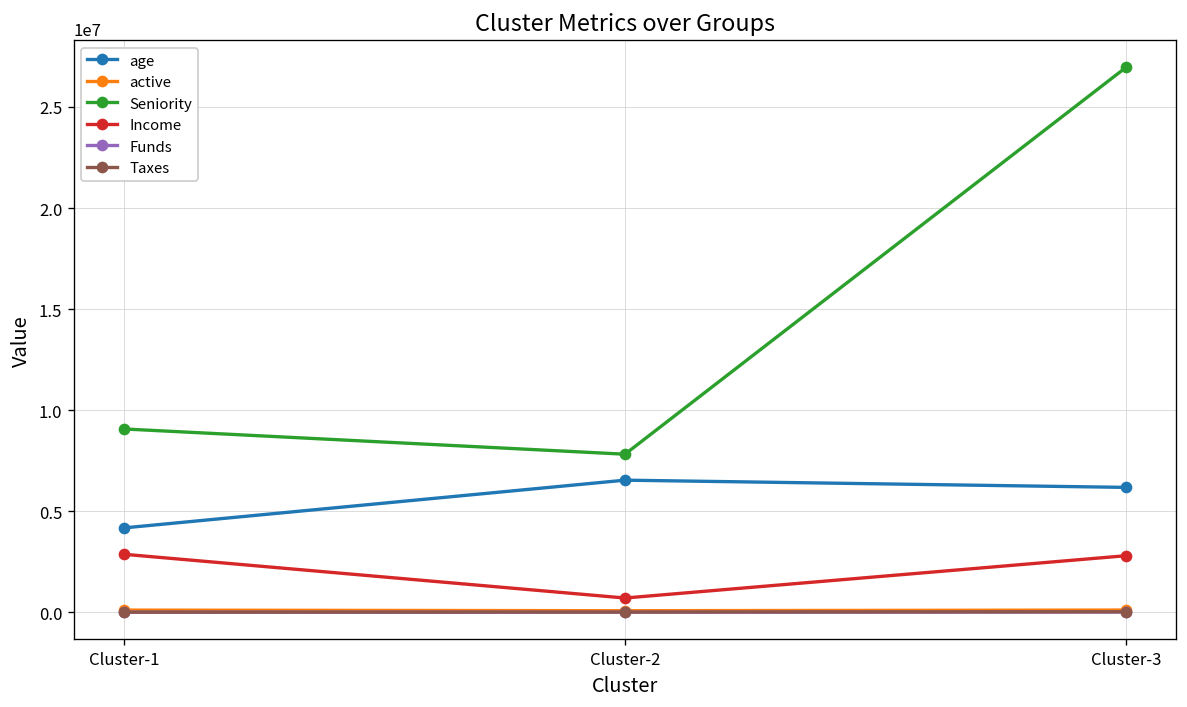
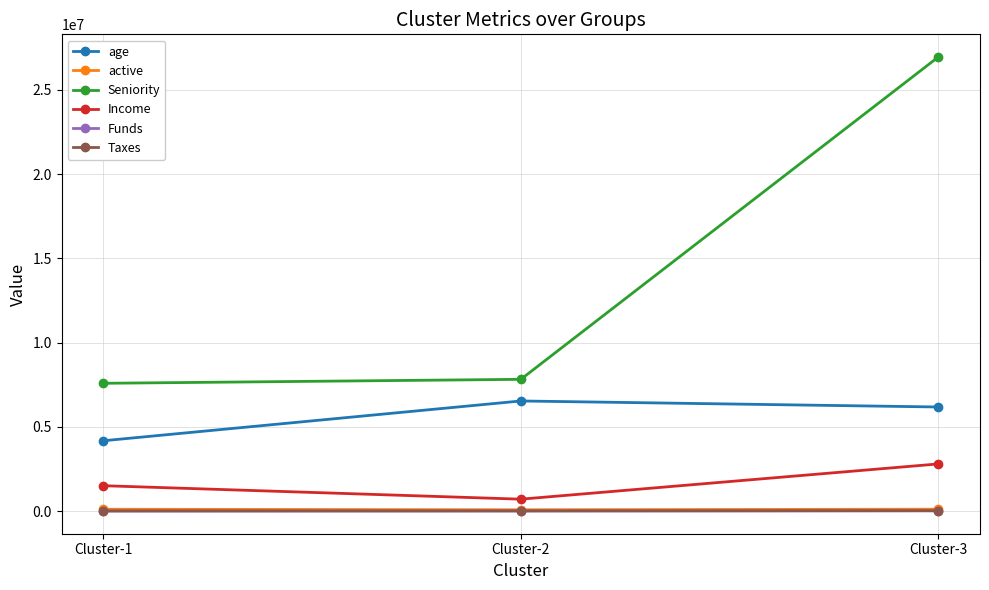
Seniority, Cluster-1: 9100000 -> 7600000
Income, Cluster-1: 2900000 -> 1500000
